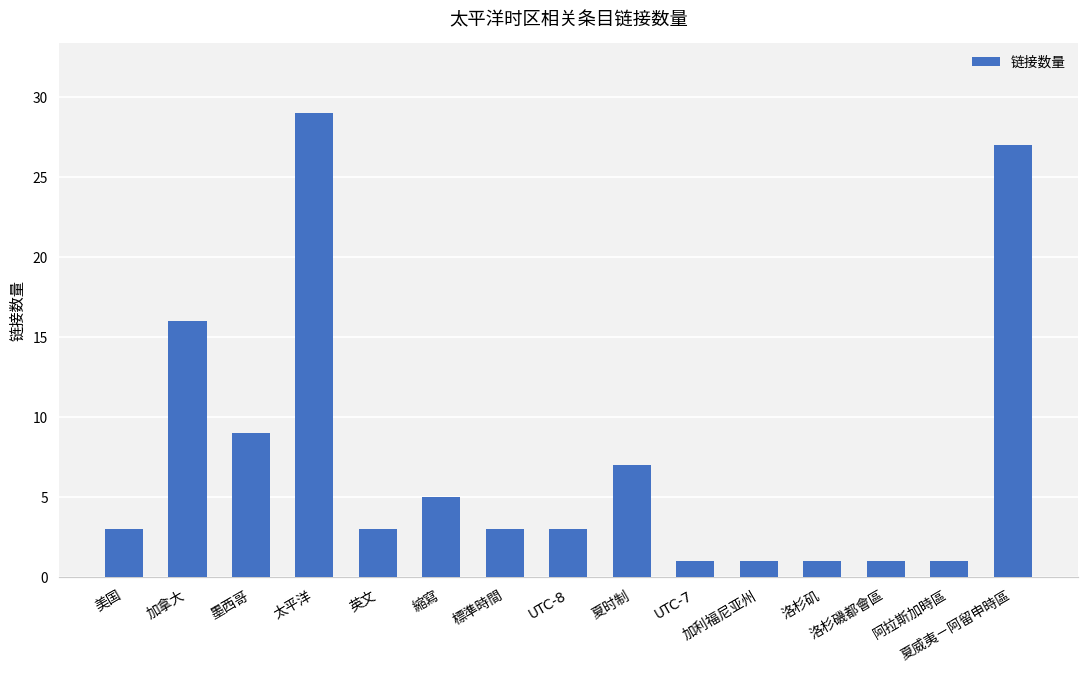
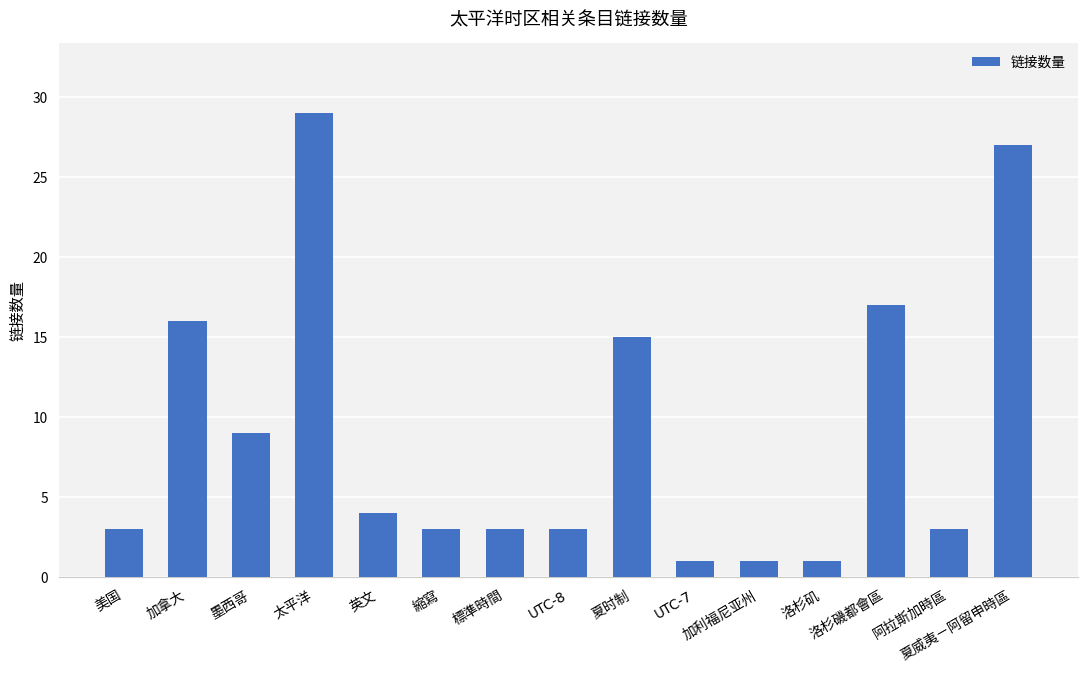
英文: 3 -> 4
縮寫: 5 -> 3
夏时制: 7 -> 15
洛杉磯都會區: 1 -> 17
阿拉斯加時區: 1 -> 3
